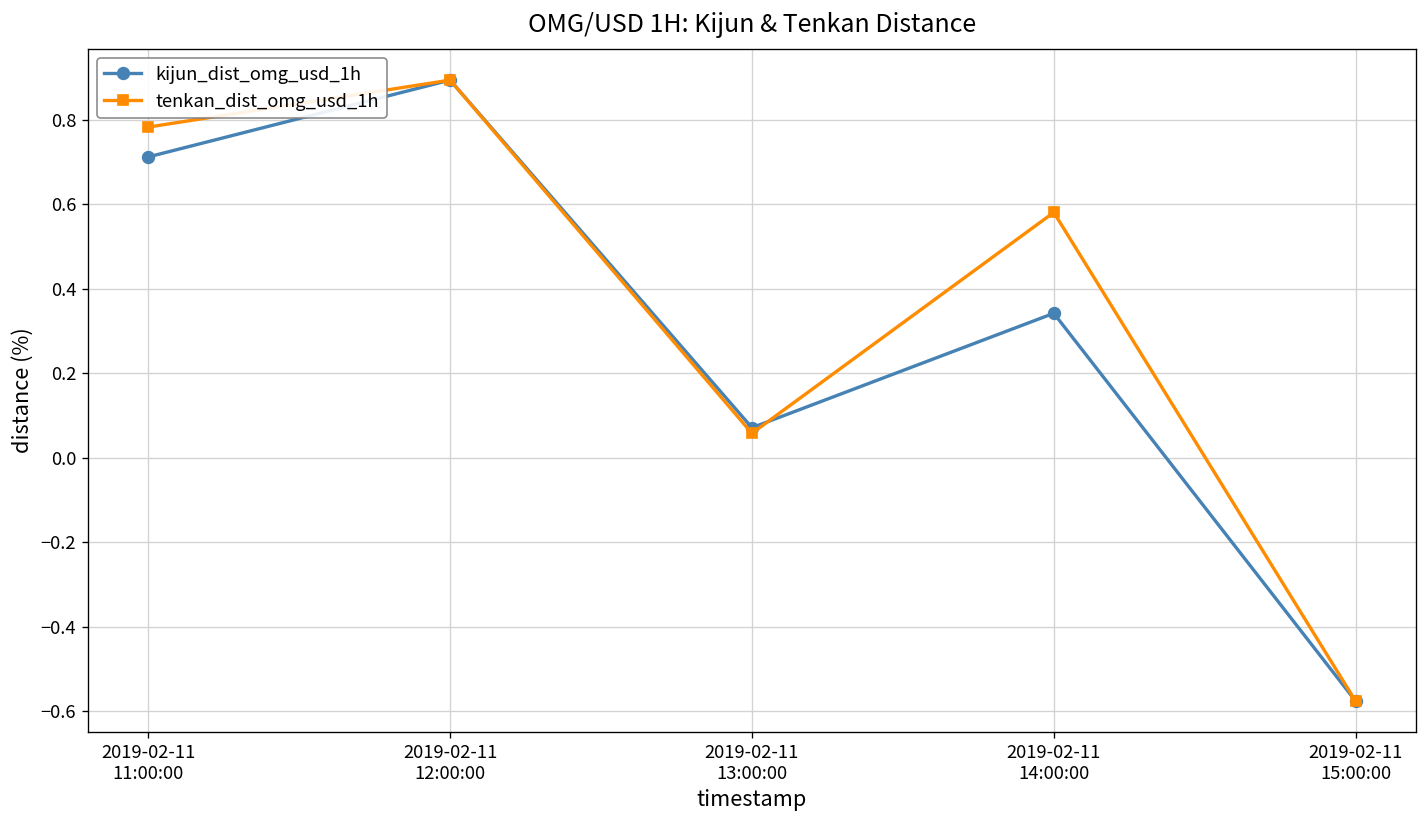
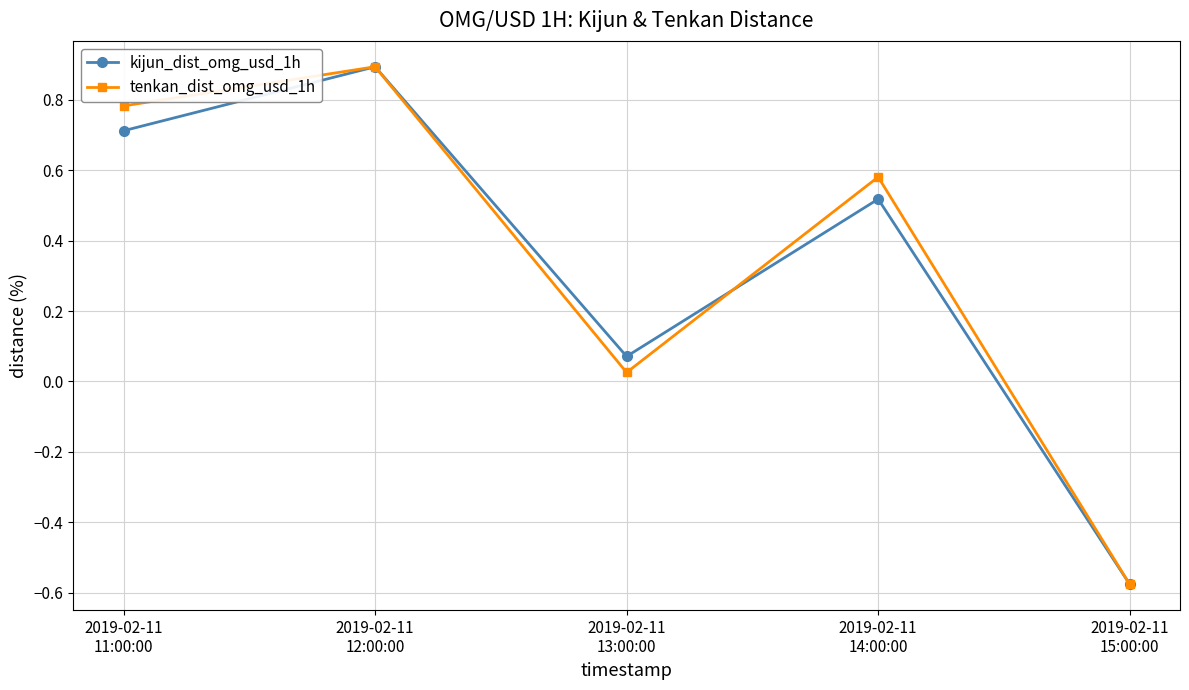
tenkan_dist_omg_usd_1h, 2019-02-11 13:00:00: 0.06 -> 0.03
kijun_dist_omg_usd_1h, 2019-02-11 14:00:00: 0.34 -> 0.52
